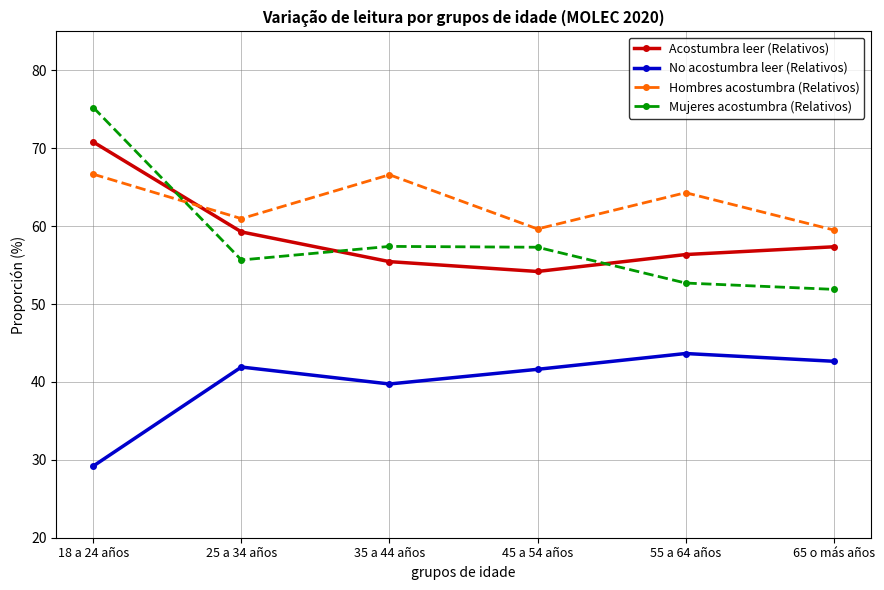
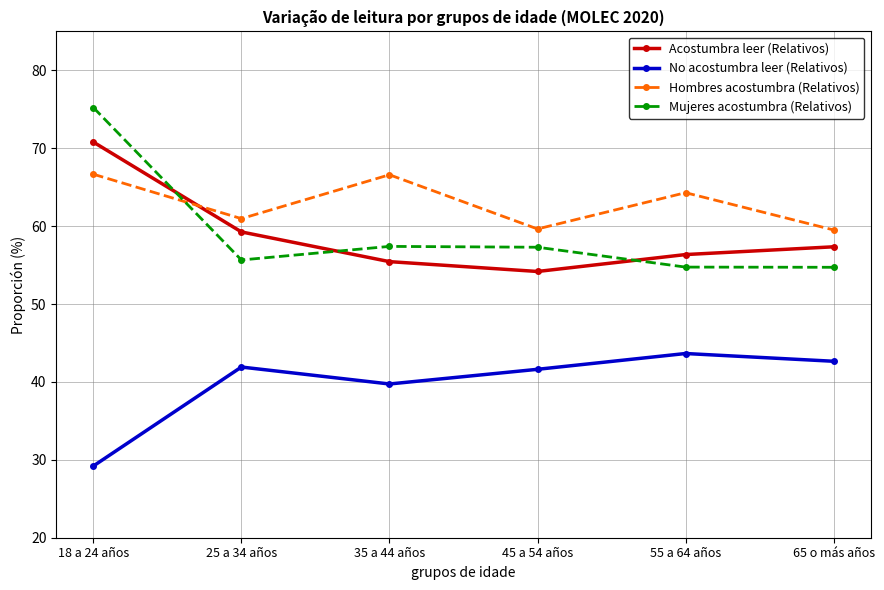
Mujeres acostumbra (Relativos), 55 a 64 años: 53 -> 55
Mujeres acostumbra (Relativos), 65 o más años: 52 -> 55
